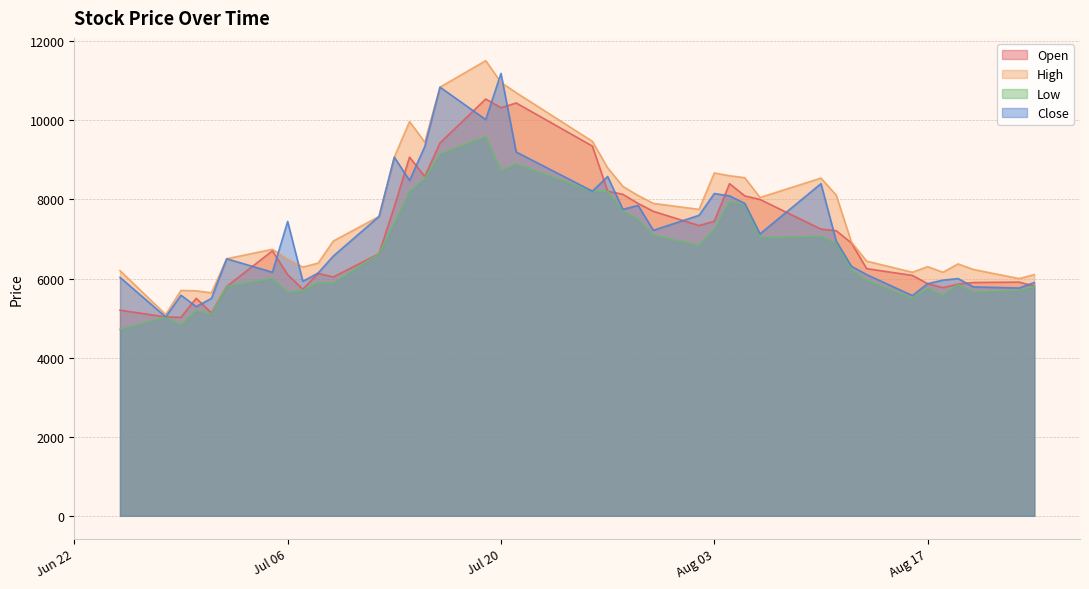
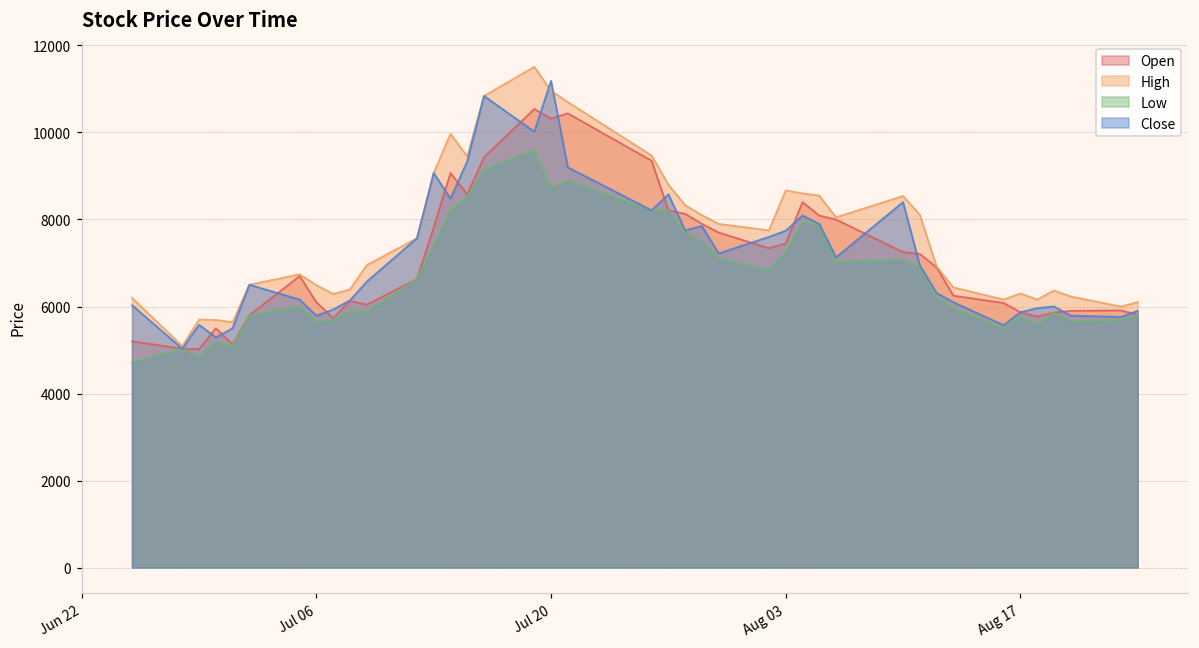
Close, Jul 06: 7400 -> 5800
Close, Aug 03: 8200 -> 7700
